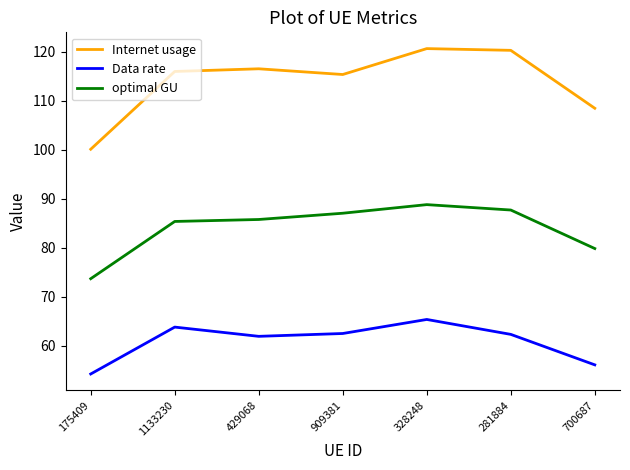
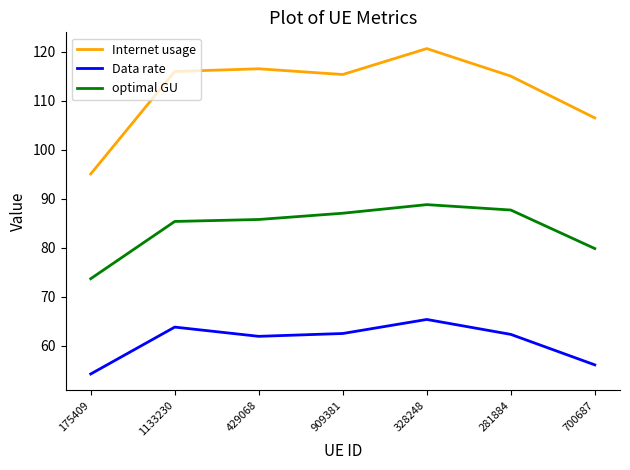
Internet usage, 175409: 100 -> 95
Internet usage, 281884: 120 -> 115
Internet usage, 700687: 108 -> 106
